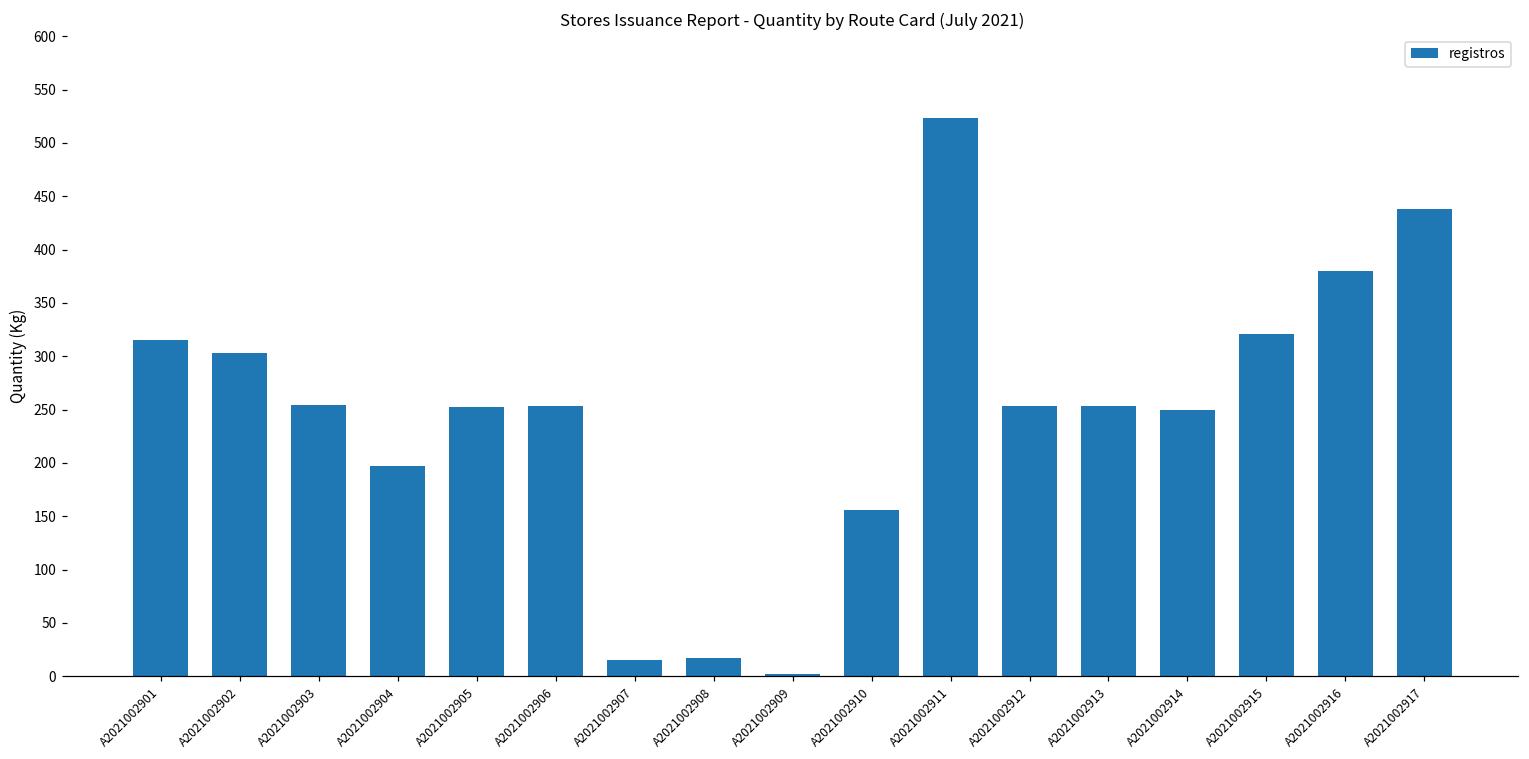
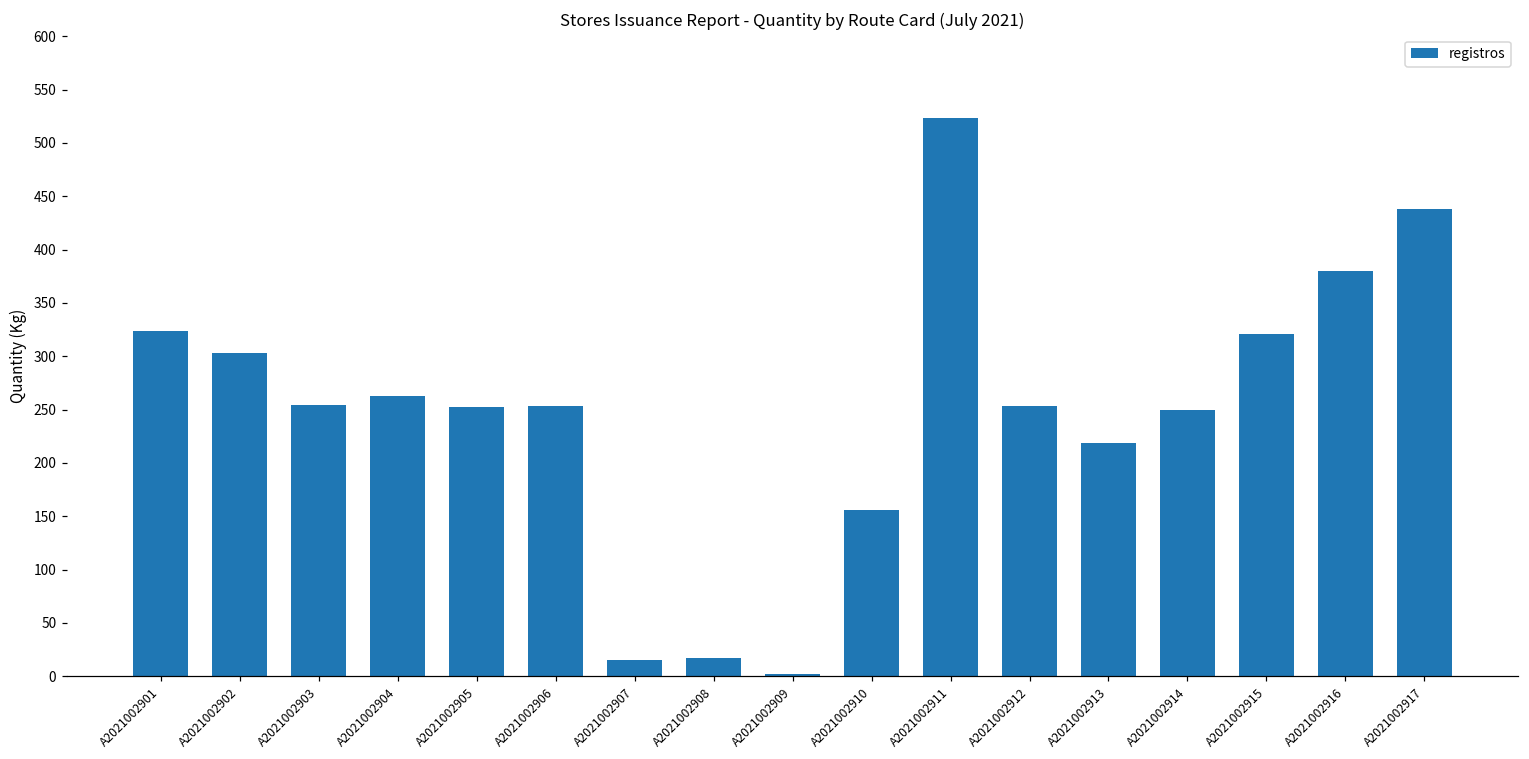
A2021002901: 315 -> 324
A2021002904: 200 -> 260
A2021002913: 250 -> 220
